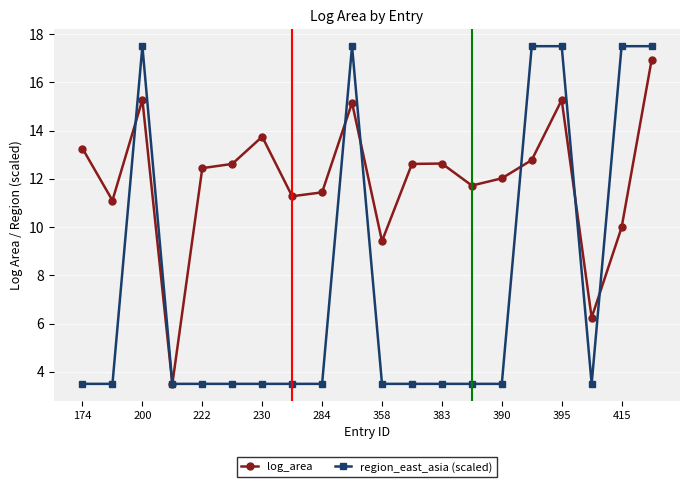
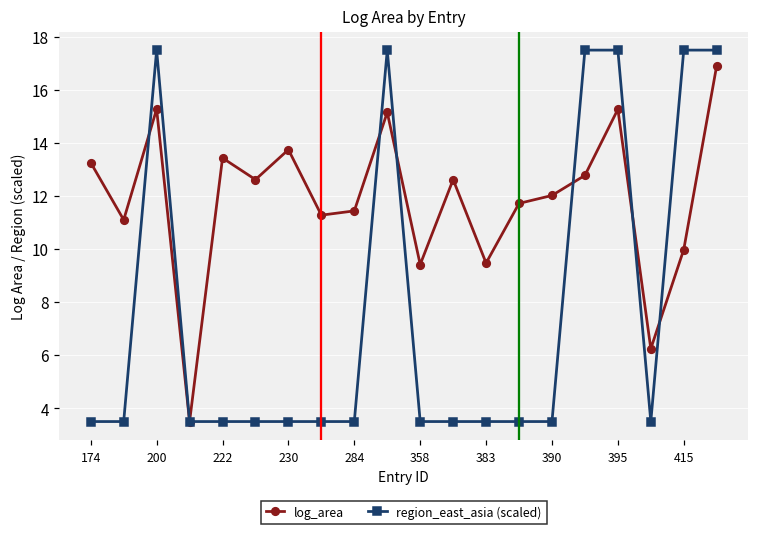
log_area, 222: 12.4 -> 13.4
log_area, 383: 12.6 -> 9.5
